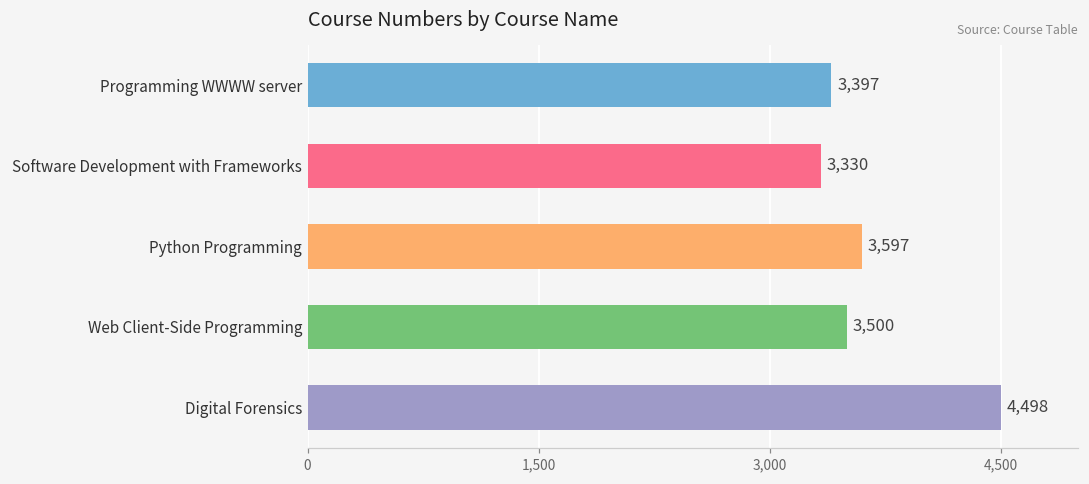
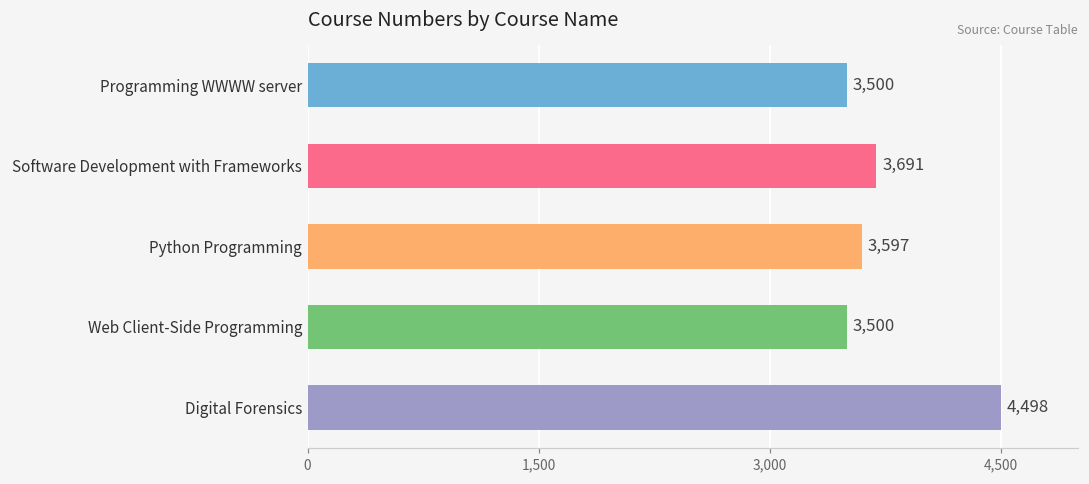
Programming WWWW server: 3,397 -> 3,500
Software Development with Frameworks: 3,330 -> 3,691
